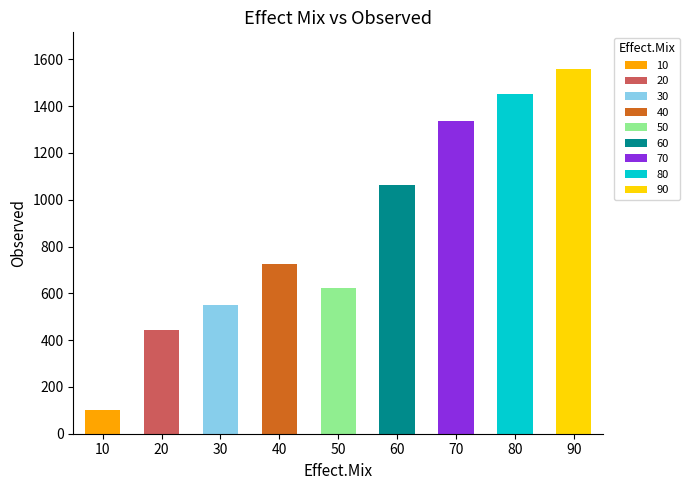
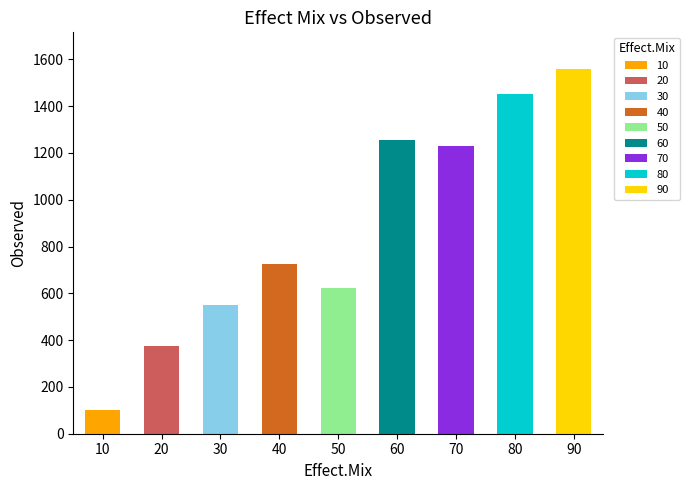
20: 440 -> 380
60: 1060 -> 1250
70: 1340 -> 1230
